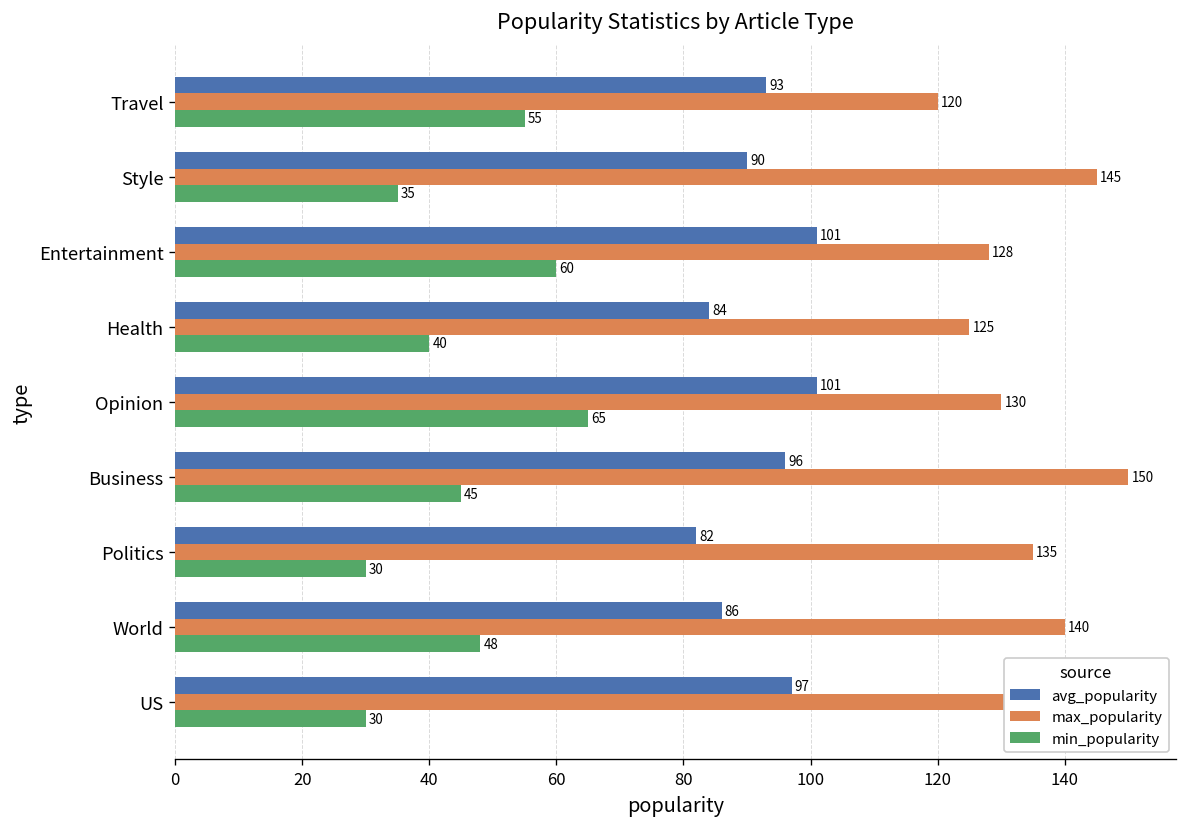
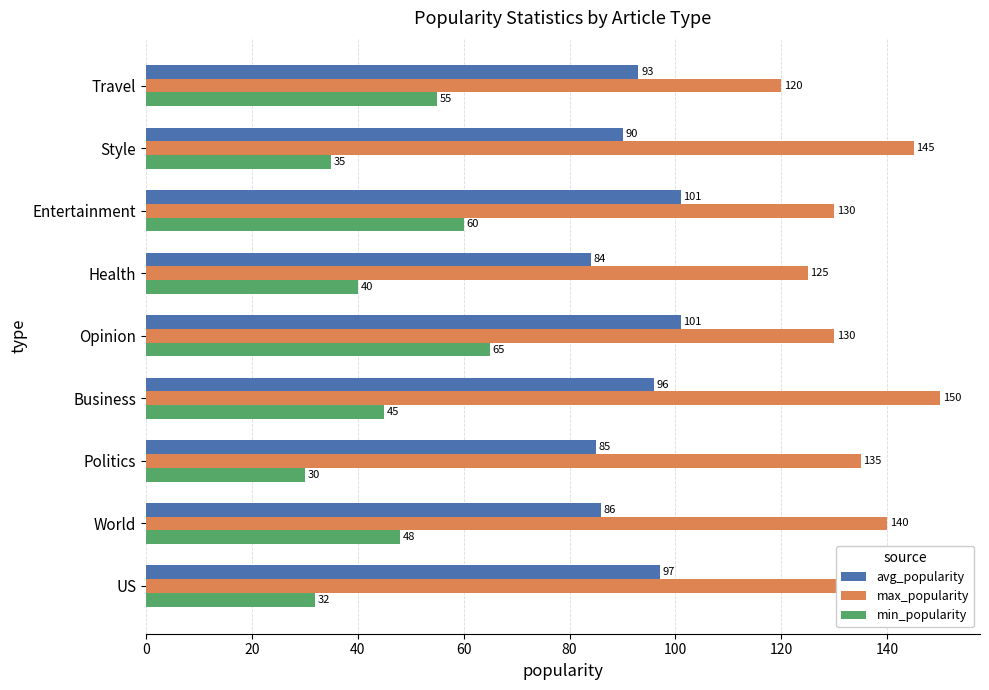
max_popularity, Entertainment: 128 -> 130
avg_popularity, Politics: 82 -> 85
min_popularity, US: 30 -> 32
